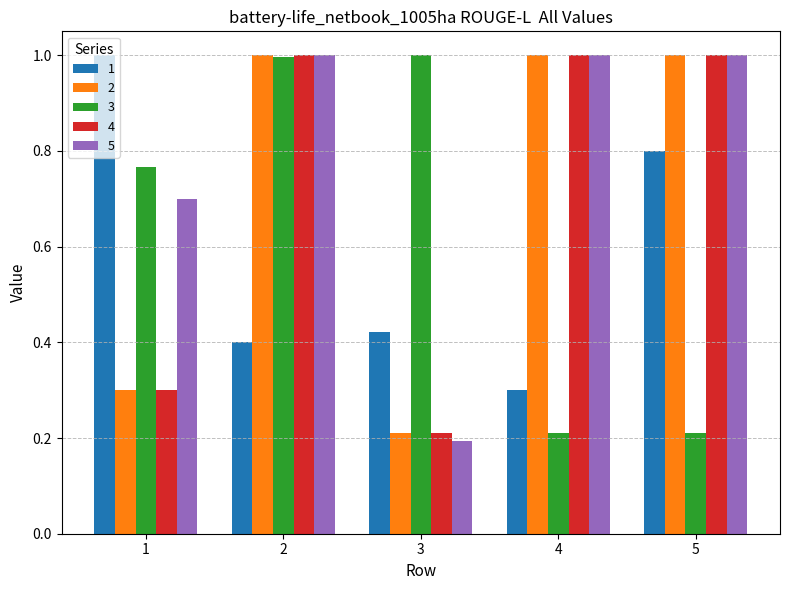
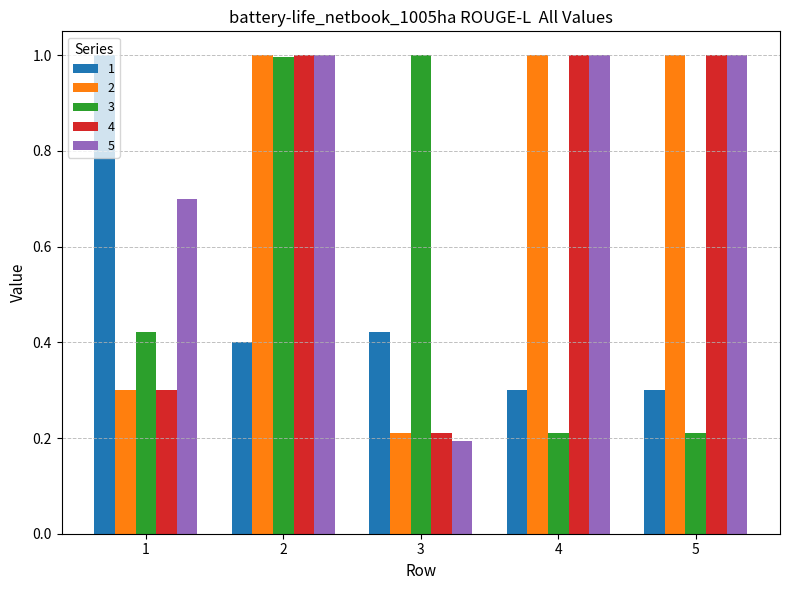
3, 1: 0.77 -> 0.42
1, 5: 0.8 -> 0.3
